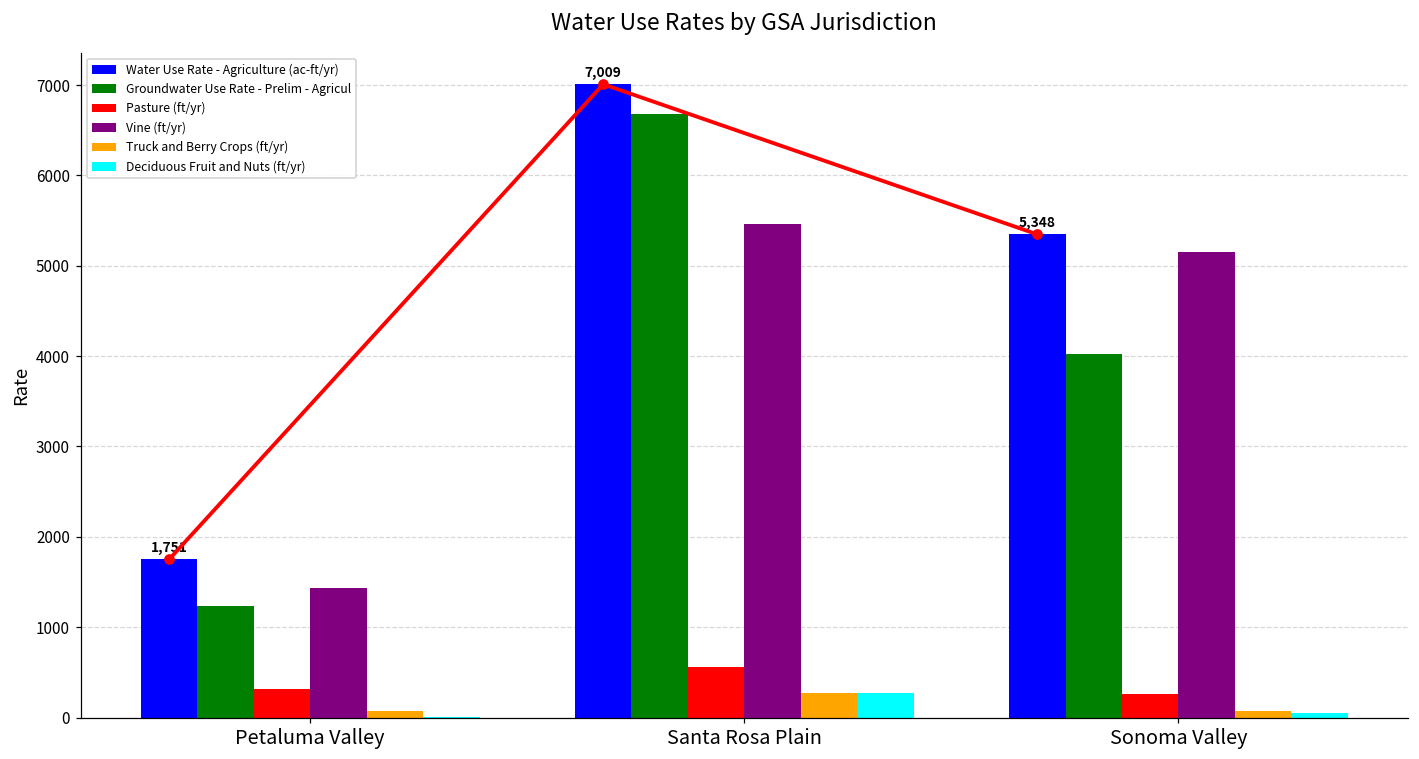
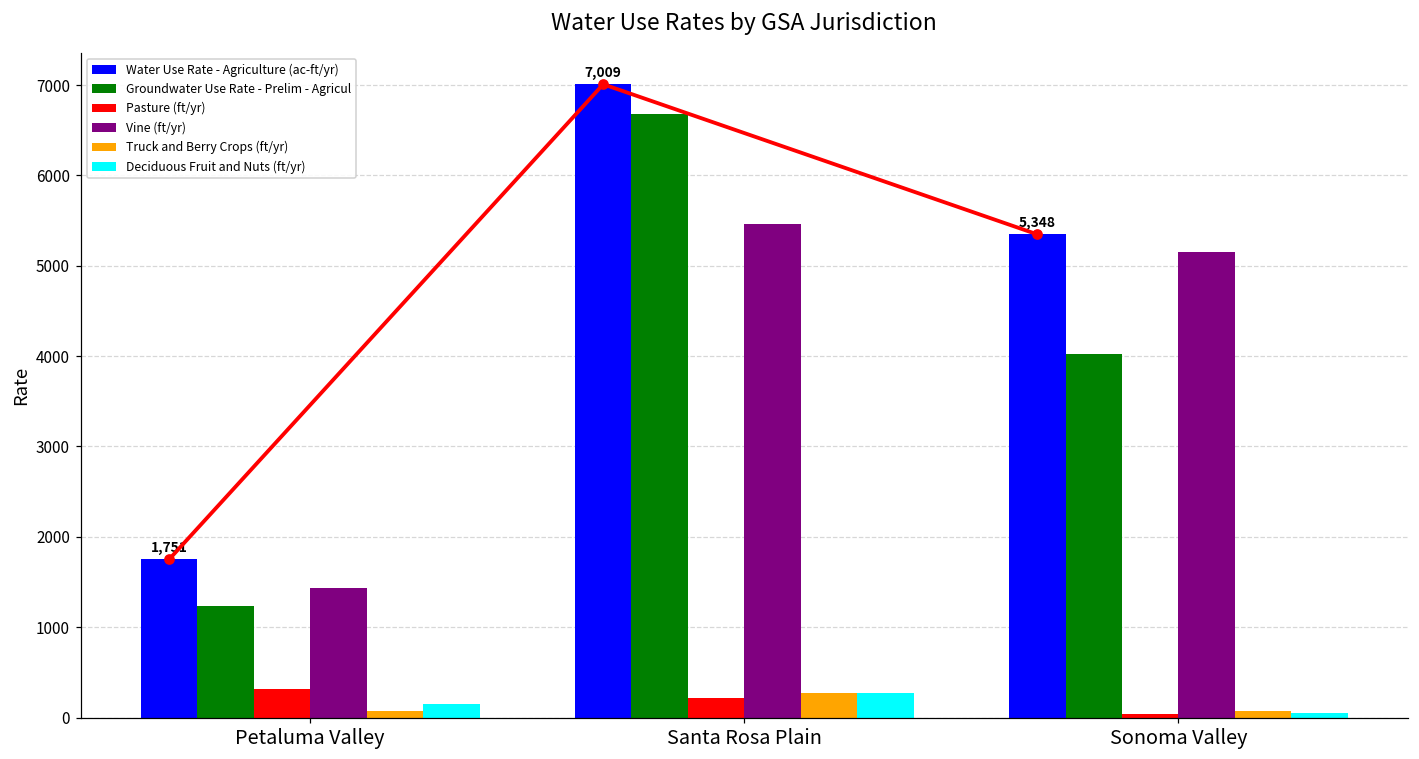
Deciduous Fruit and Nuts (ft/yr), Petaluma Valley: 0 -> 200
Pasture (ft/yr), Santa Rosa Plain: 600 -> 200
Pasture (ft/yr), Sonoma Valley: 300 -> 0
